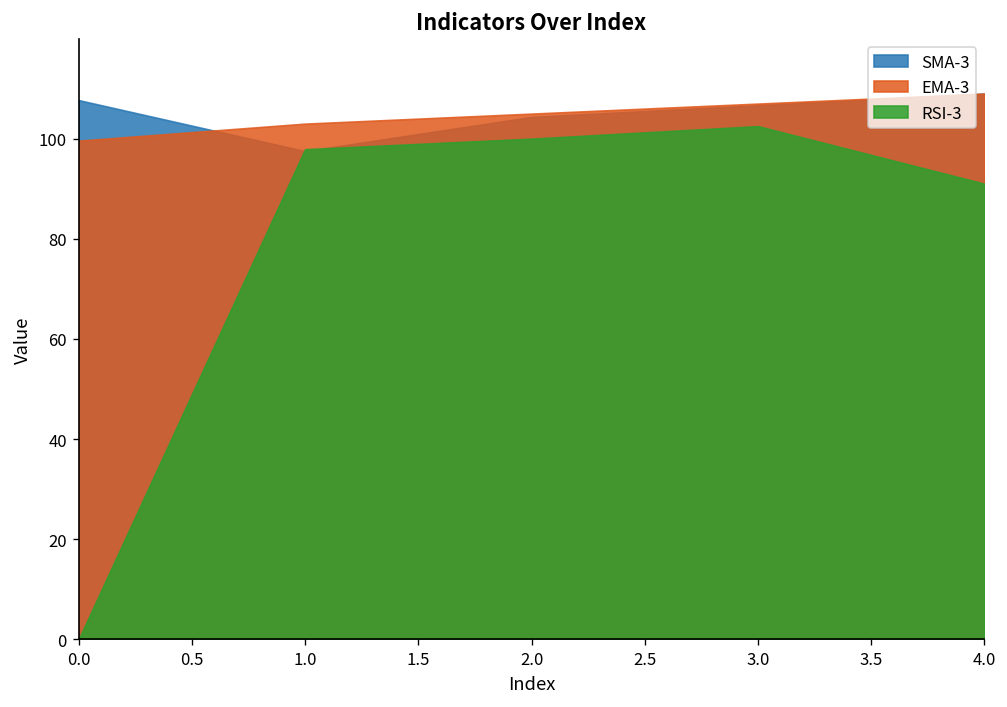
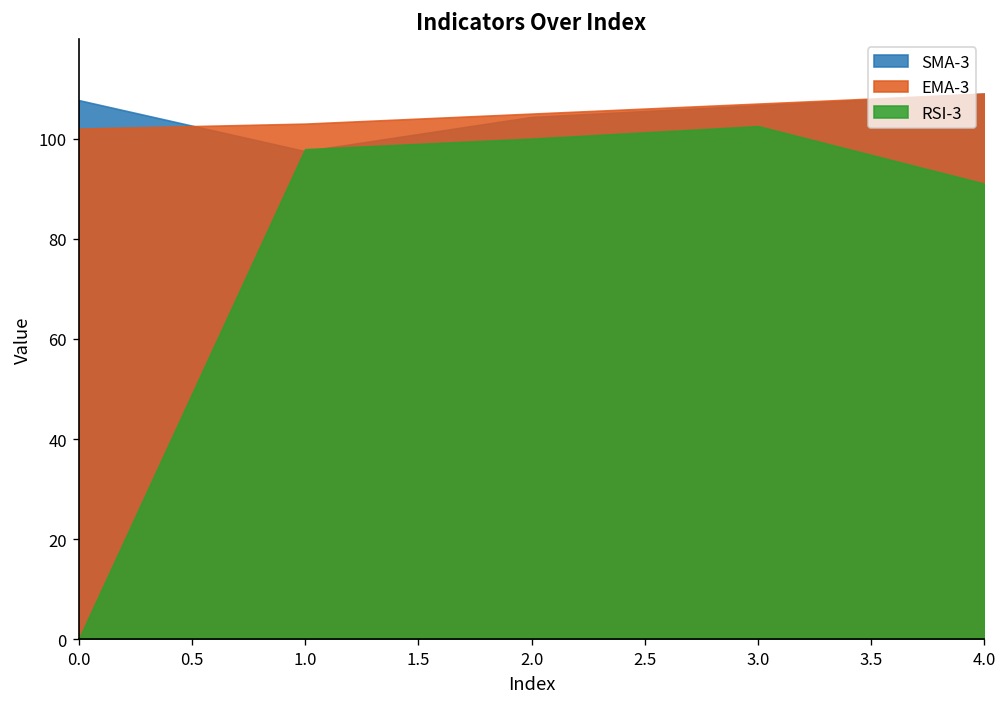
EMA-3, 0.0: 100 -> 102
